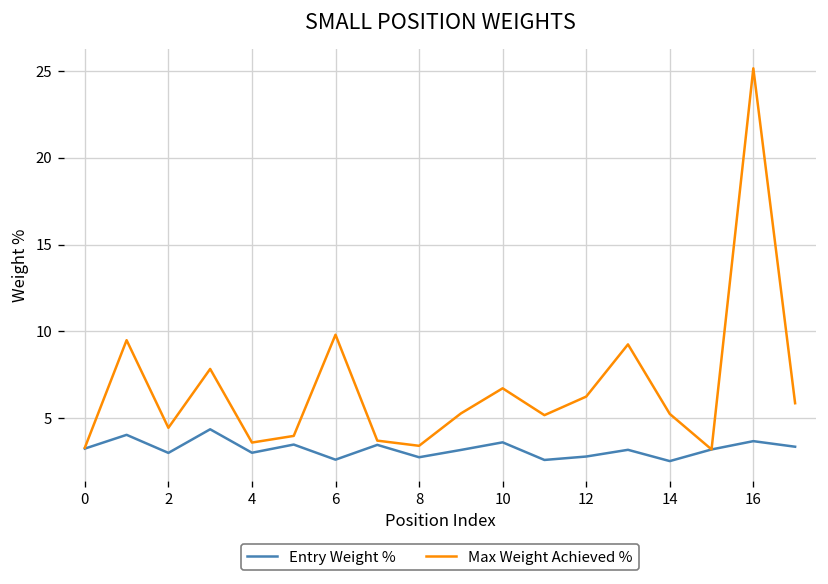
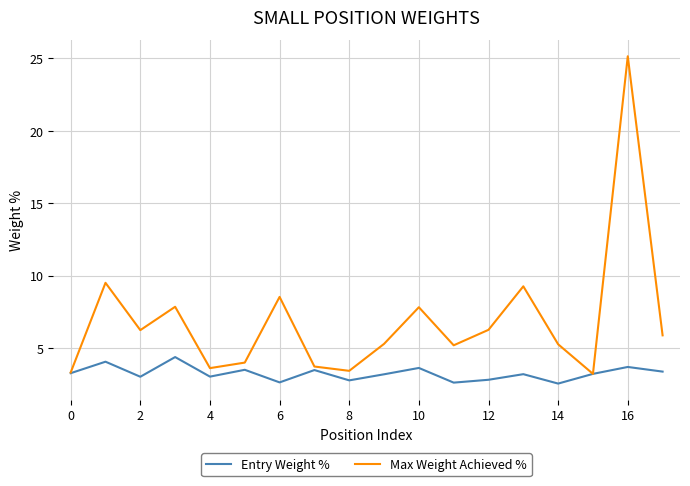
Max Weight Achieved %, 2: 4.5 -> 6.2
Max Weight Achieved %, 6: 9.8 -> 8.5
Max Weight Achieved %, 10: 6.7 -> 7.8
